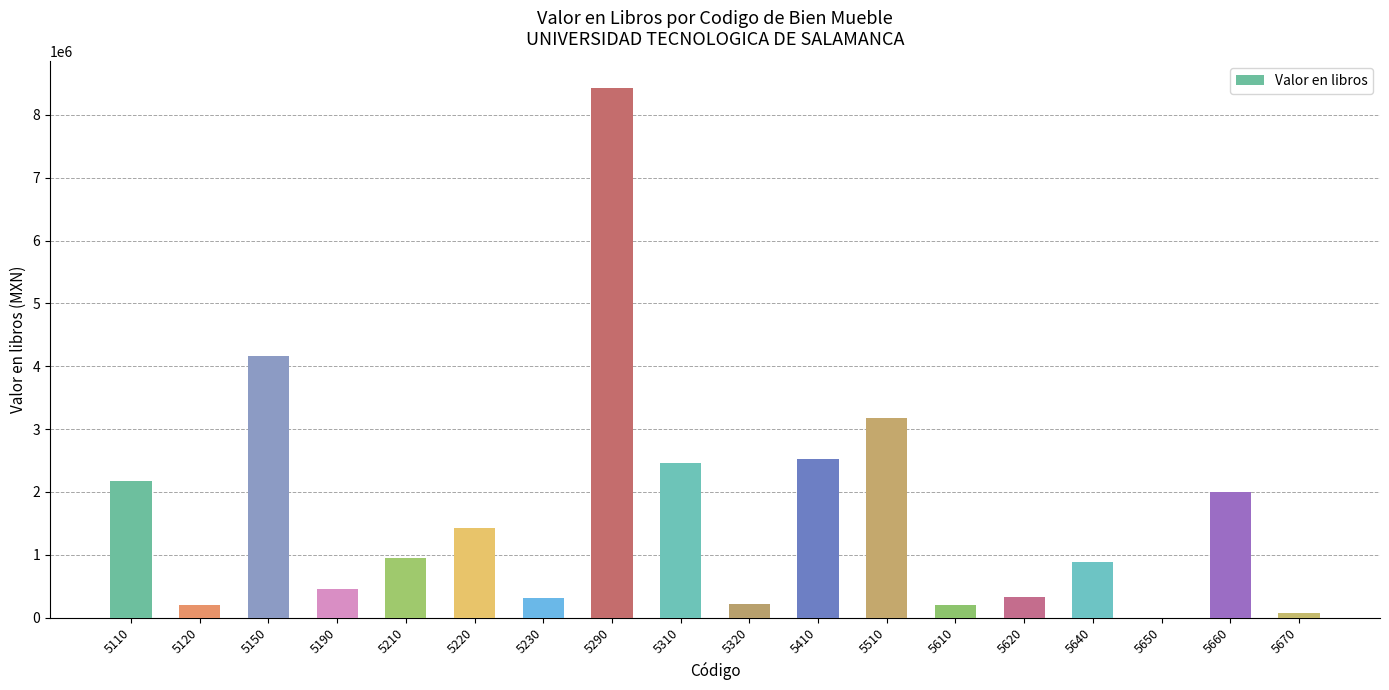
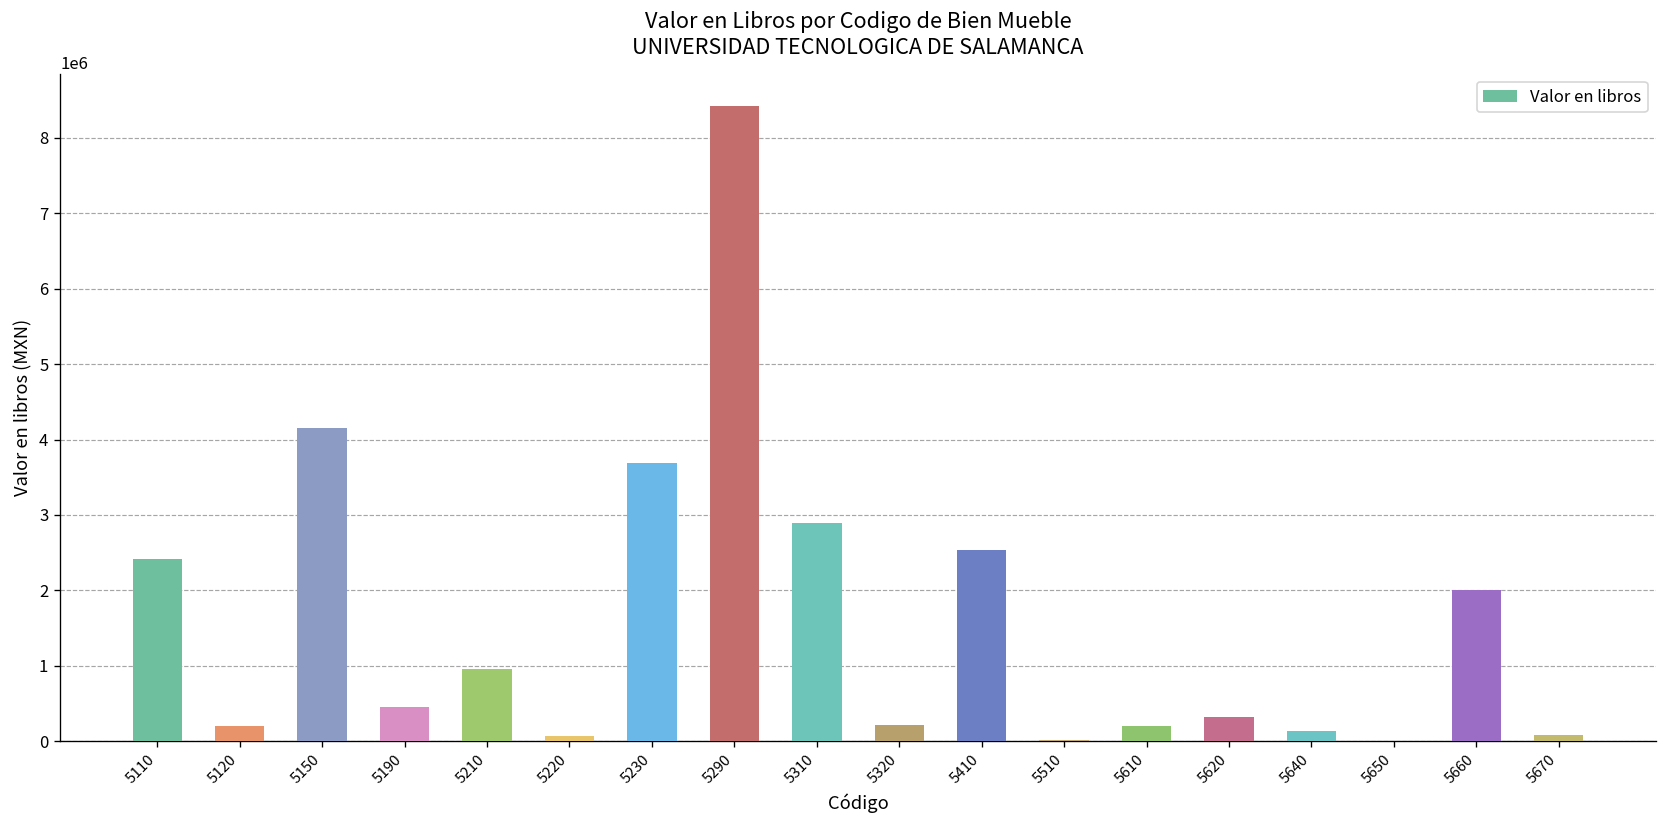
5110: 2200000 -> 2400000
5220: 1400000 -> 100000
5230: 300000 -> 3700000
5310: 2500000 -> 2900000
5510: 3200000 -> 0
5640: 900000 -> 100000
